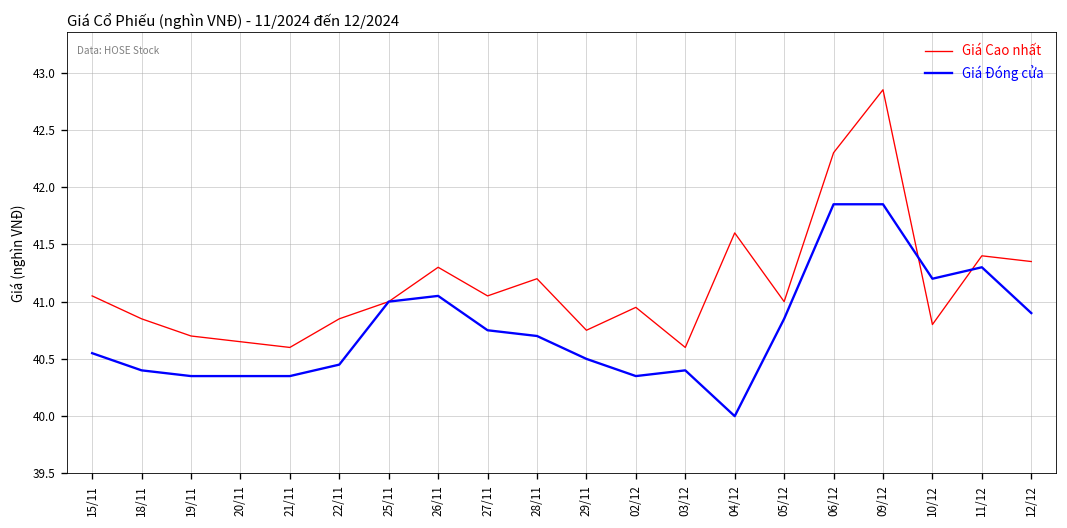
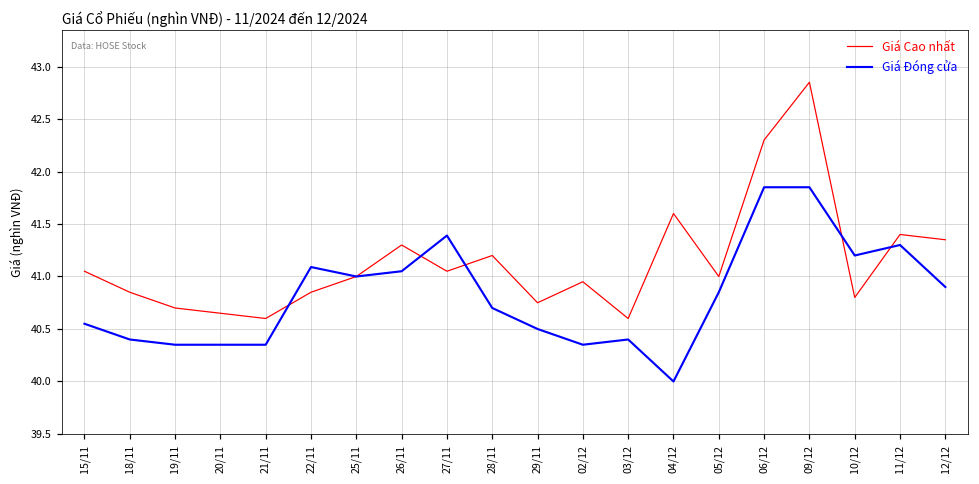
Giá Đóng cửa, 22/11: 40.5 -> 41.1
Giá Đóng cửa, 27/11: 40.8 -> 41.4
